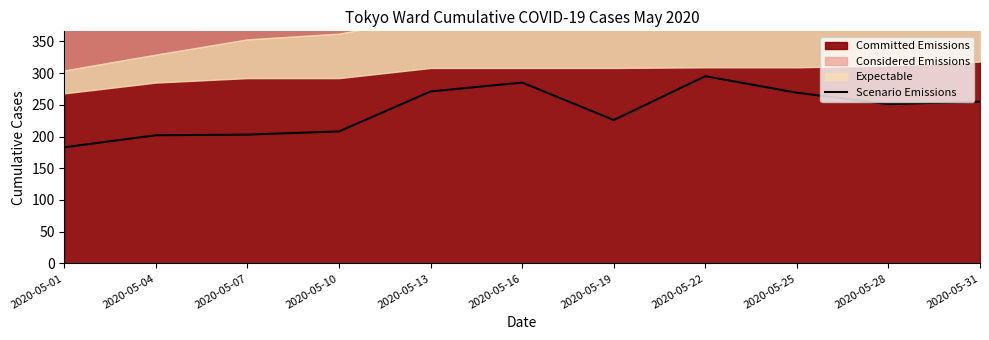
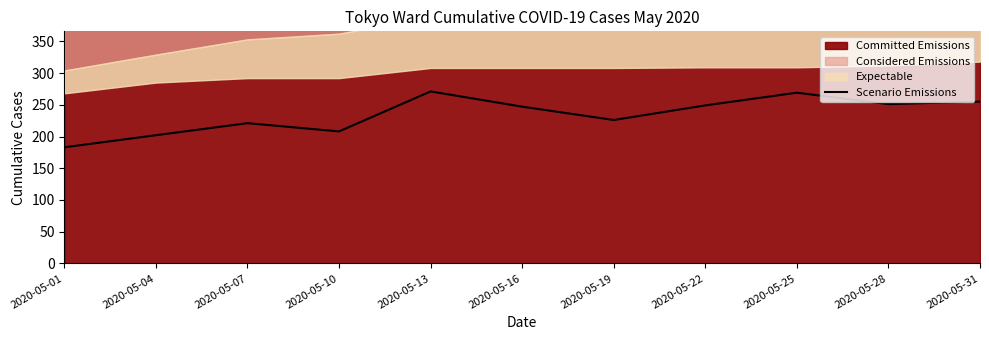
Scenario Emissions, 2020-05-07: 200 -> 220
Scenario Emissions, 2020-05-16: 290 -> 250
Scenario Emissions, 2020-05-22: 300 -> 250
